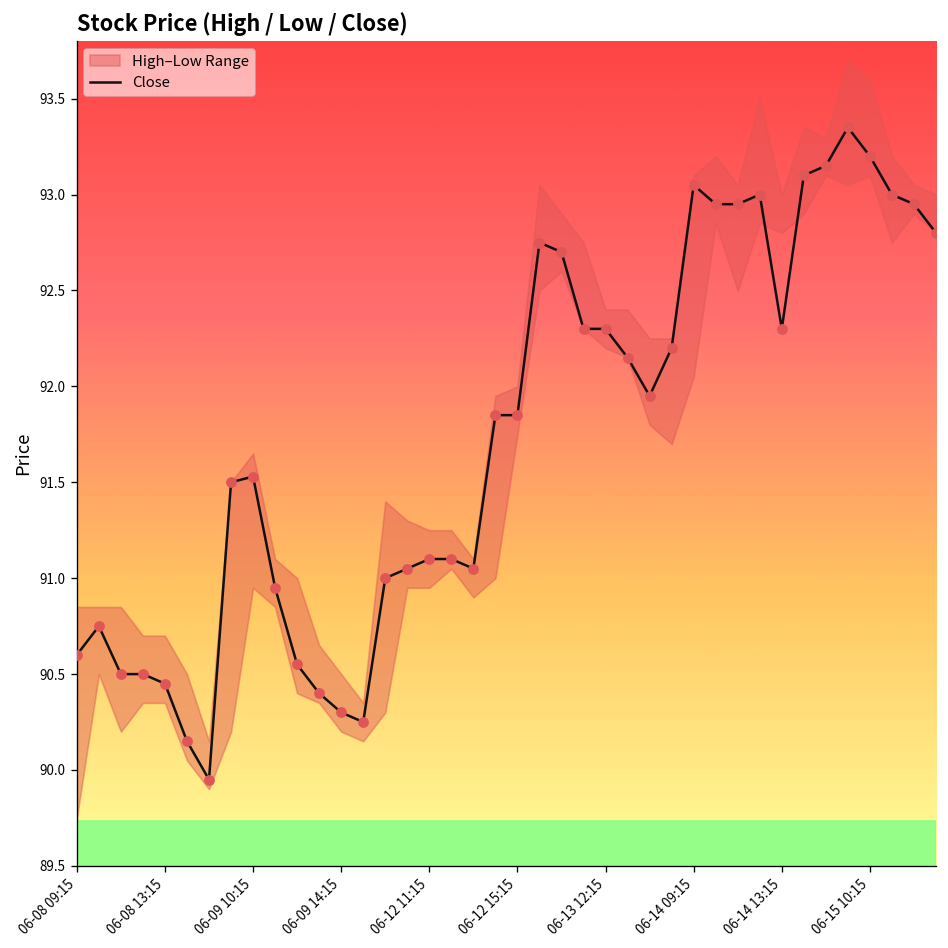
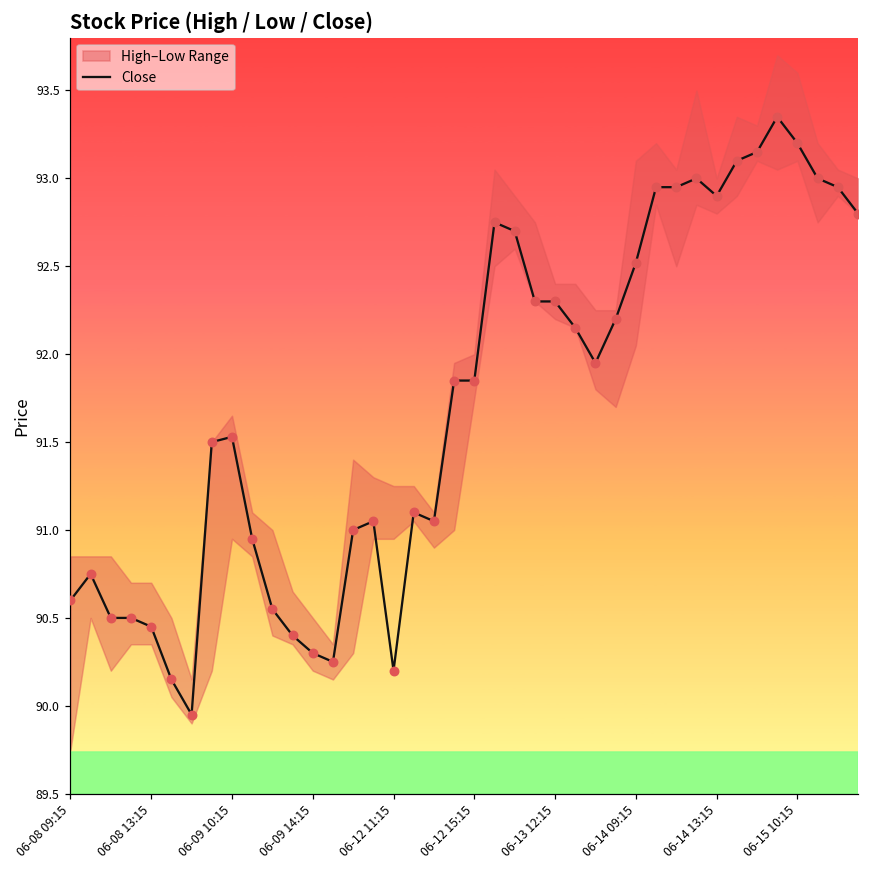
Close, 06-12 11:15: 91.1 -> 90.2
Close, 06-14 09:15: 93.05 -> 92.52
Close, 06-14 13:15: 92.3 -> 92.9
